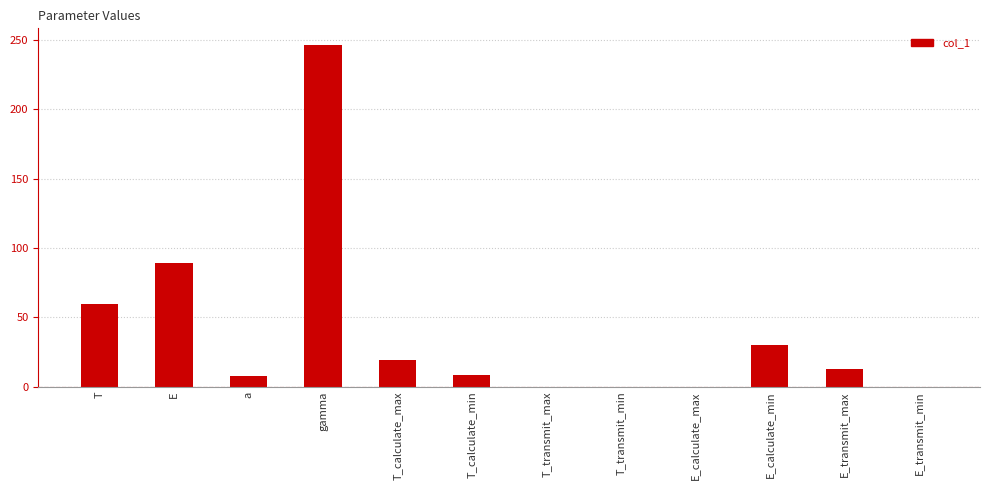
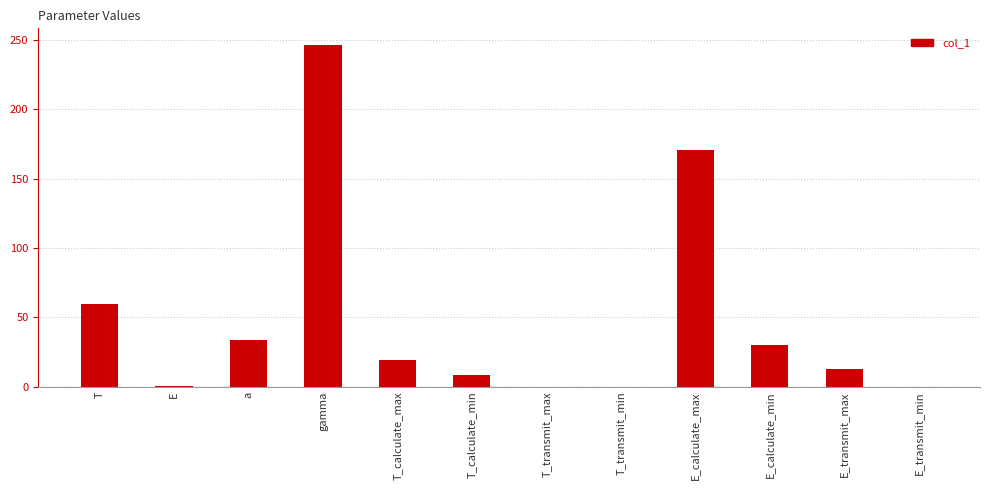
E: 89 -> 0
a: 8 -> 34
E_calculate_max: 0 -> 171
